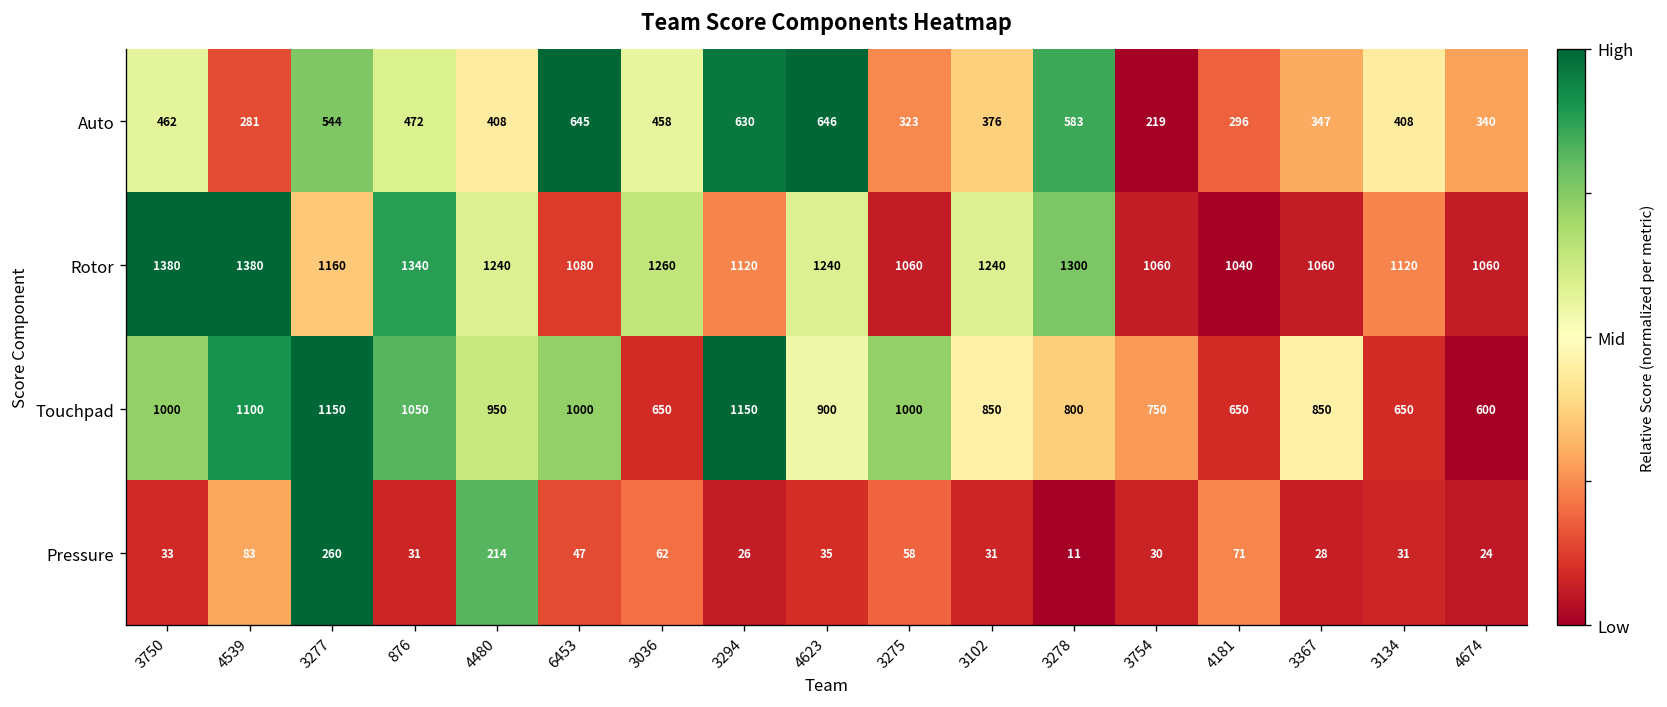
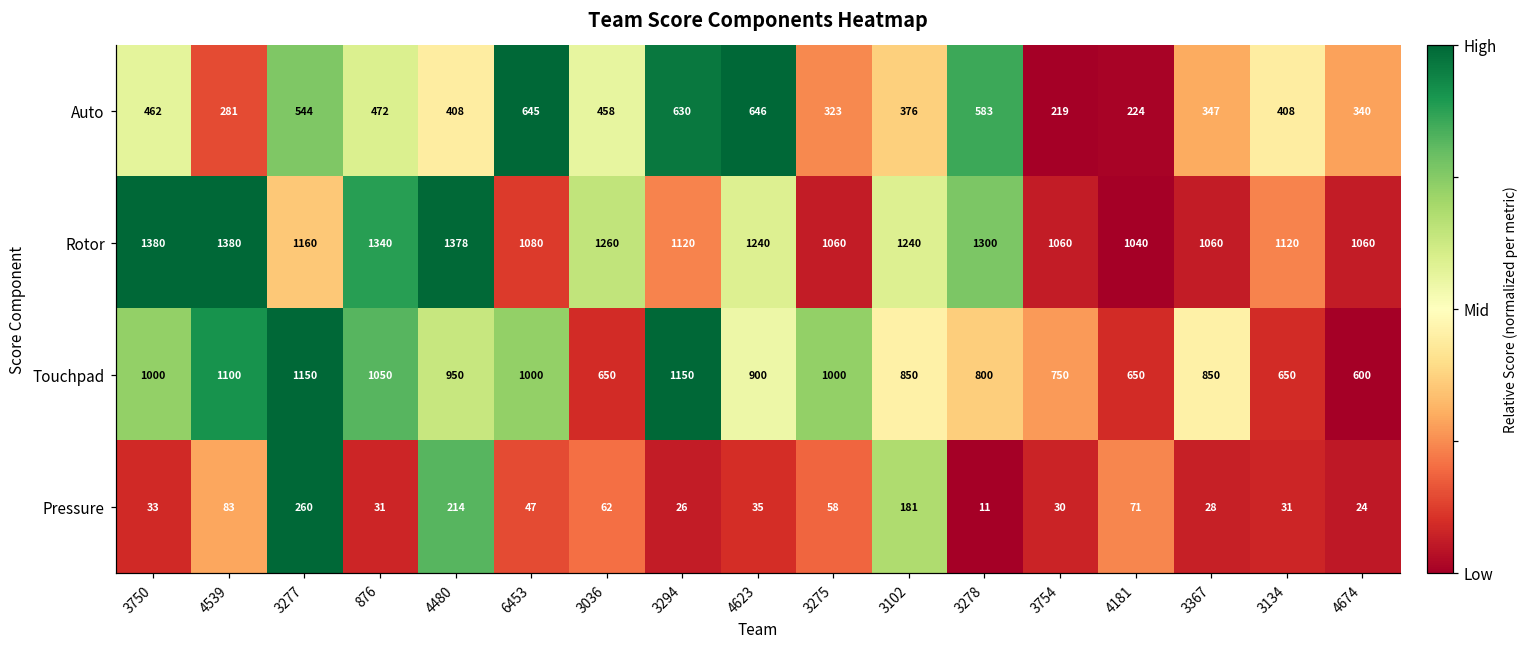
Auto, 4181: 296 -> 224
Rotor, 4480: 1240 -> 1378
Pressure, 3102: 31 -> 181
